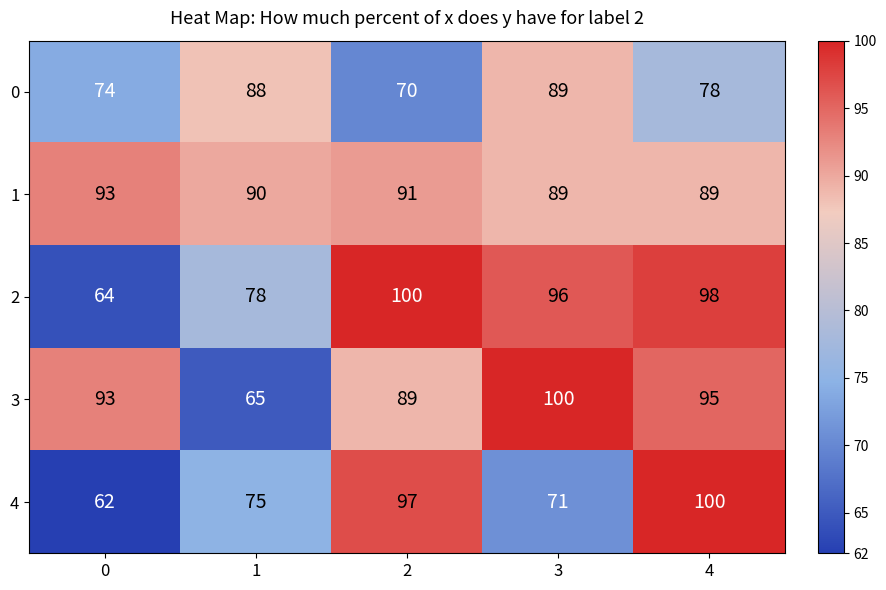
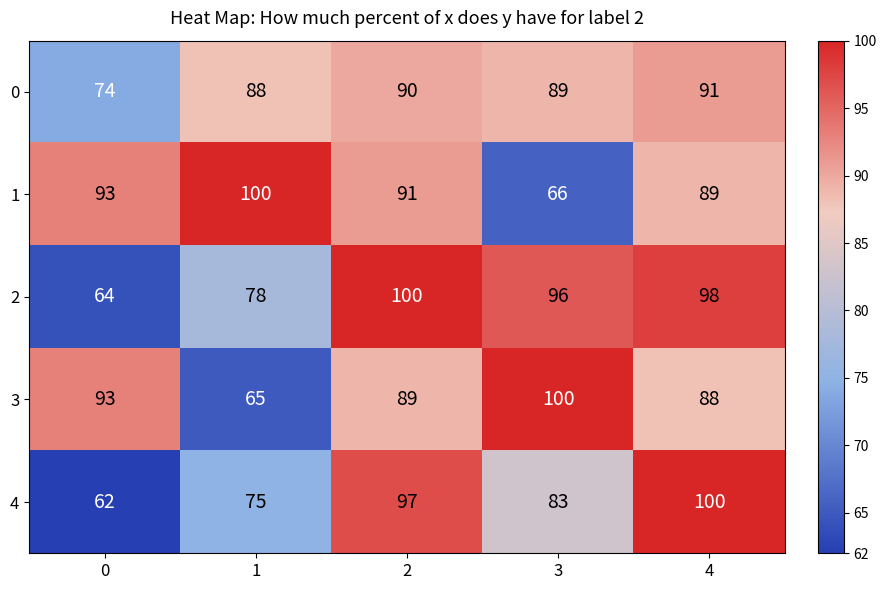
0, 2: 70 -> 90
0, 4: 78 -> 91
1, 1: 90 -> 100
1, 3: 89 -> 66
3, 4: 95 -> 88
4, 3: 71 -> 83
